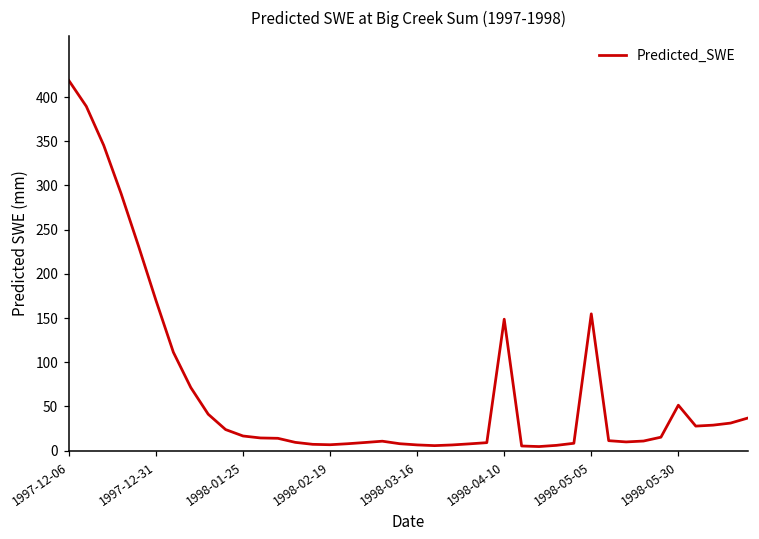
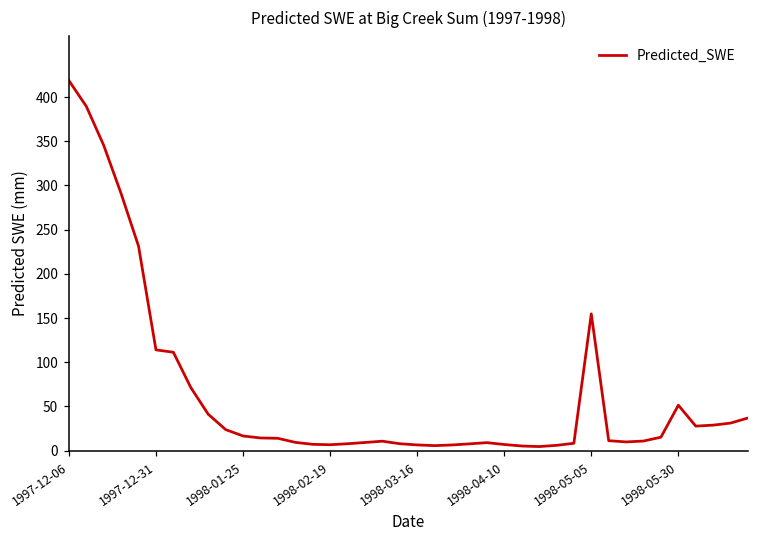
1997-12-31: 170 -> 110
1998-04-10: 150 -> 10
